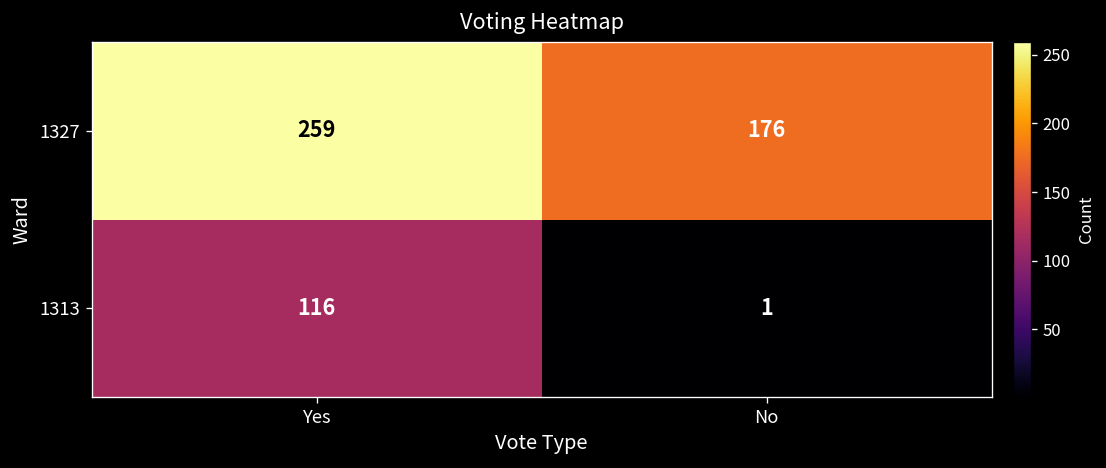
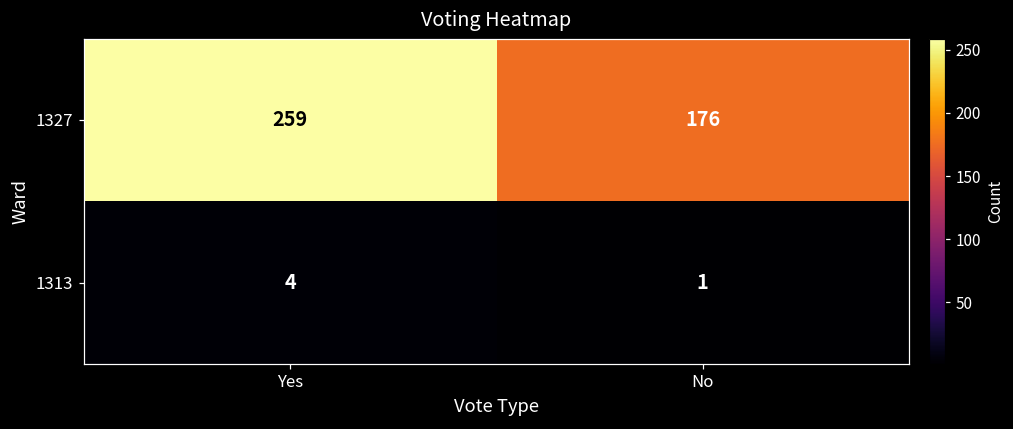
1313, Yes: 116 -> 4
